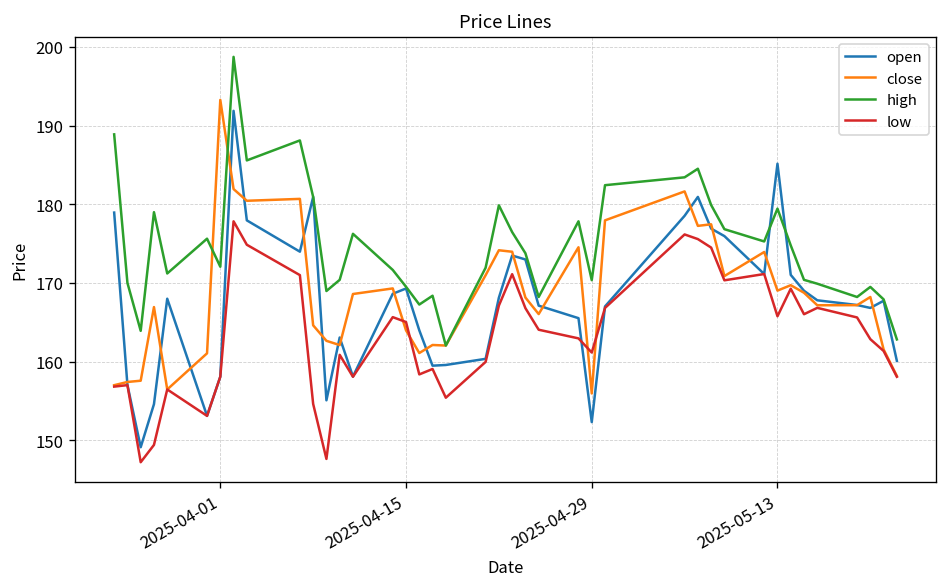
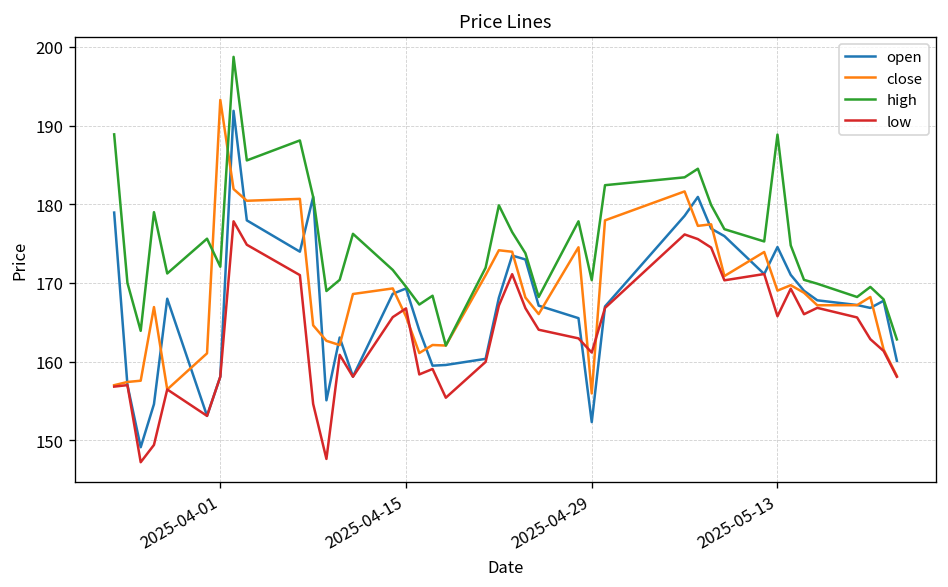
close, 2025-04-15: 164 -> 166
low, 2025-04-15: 165 -> 167
open, 2025-05-13: 185 -> 175
high, 2025-05-13: 179 -> 189
